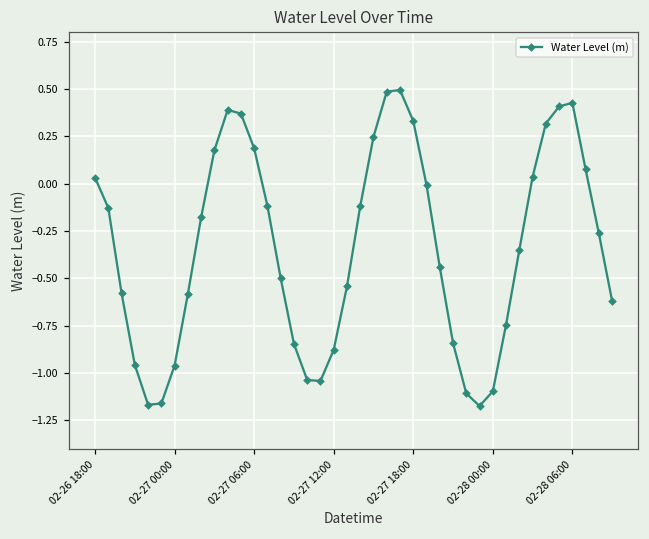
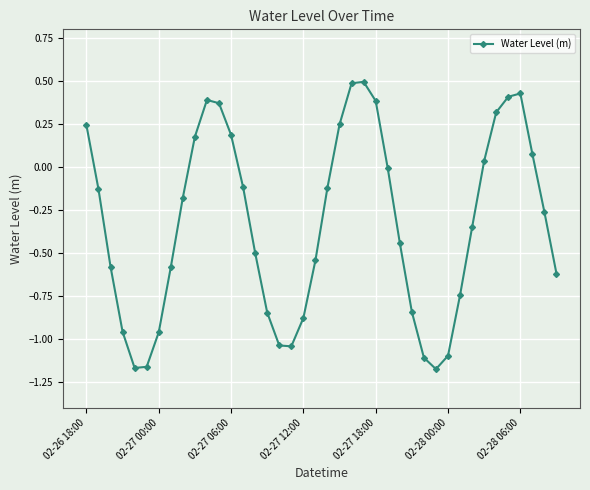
02-26 18:00: 0.03 -> 0.24
02-27 18:00: 0.33 -> 0.38
